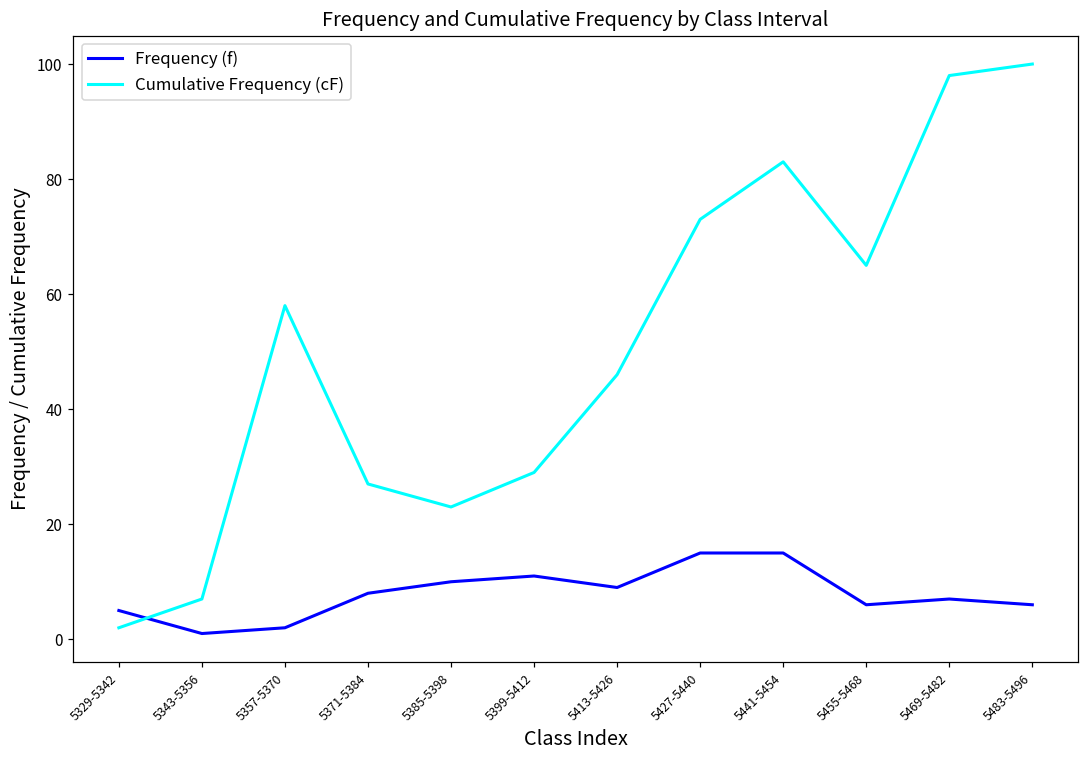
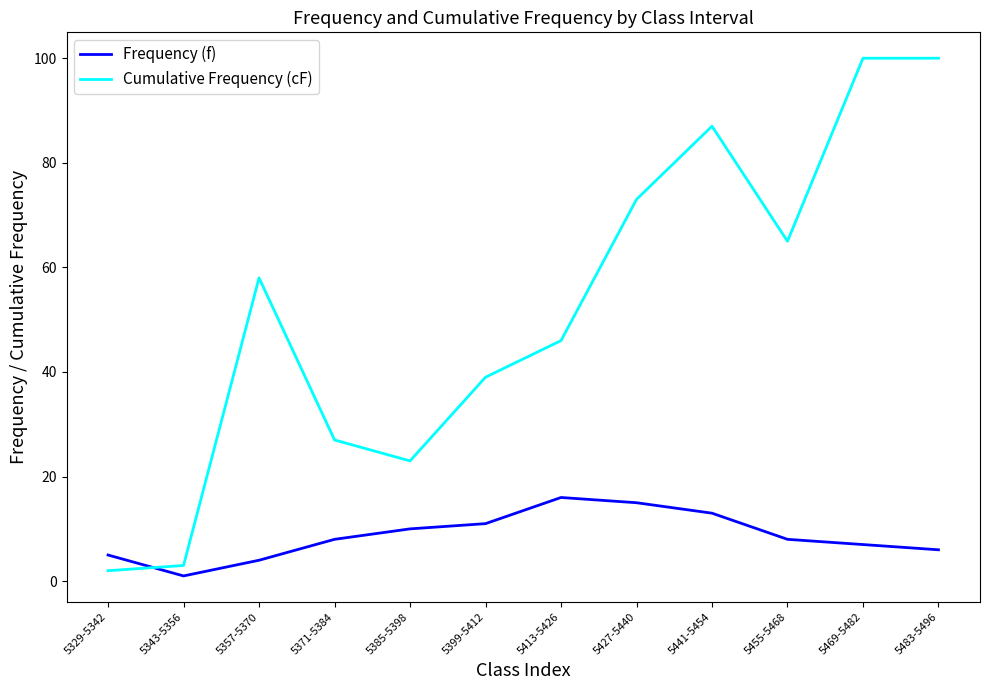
Cumulative Frequency (cF), 5343-5356: 7 -> 3
Frequency (f), 5357-5370: 2 -> 4
Cumulative Frequency (cF), 5399-5412: 29 -> 39
Frequency (f), 5413-5426: 9 -> 16
Frequency (f), 5441-5454: 15 -> 13
Cumulative Frequency (cF), 5441-5454: 83 -> 87
Frequency (f), 5455-5468: 6 -> 8
Cumulative Frequency (cF), 5469-5482: 98 -> 100
